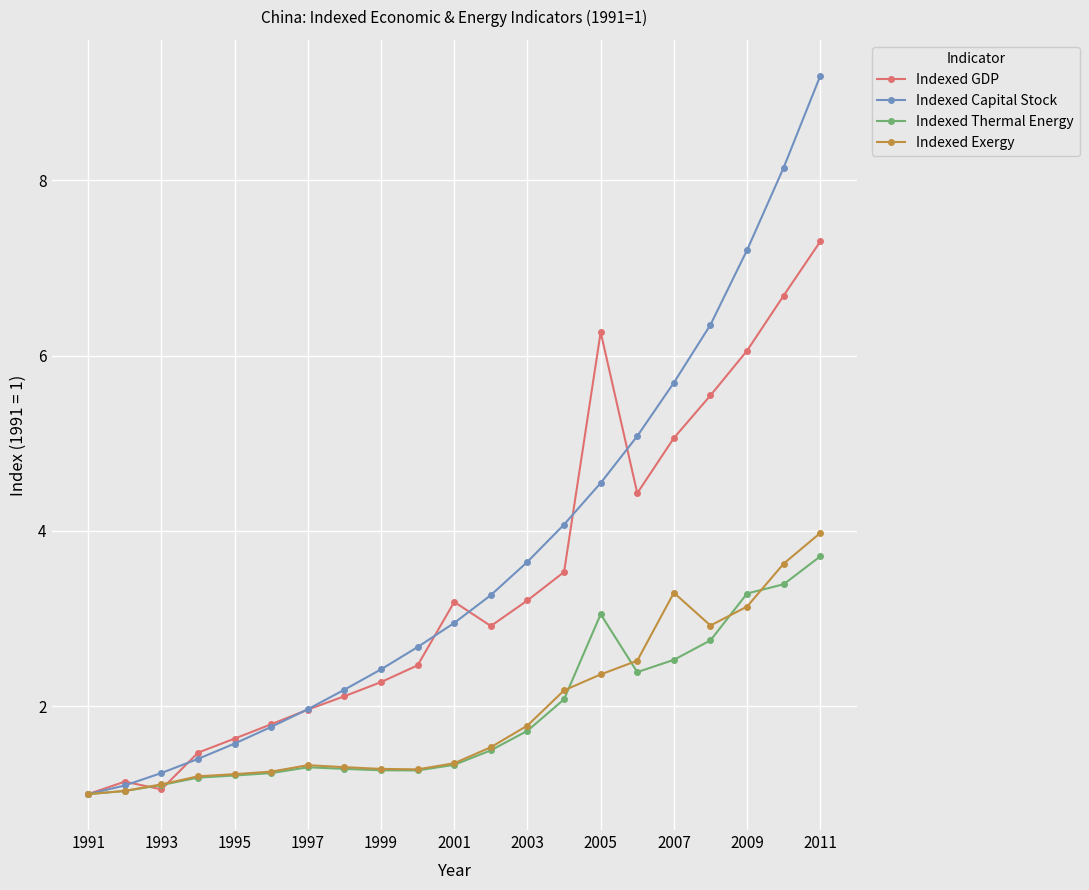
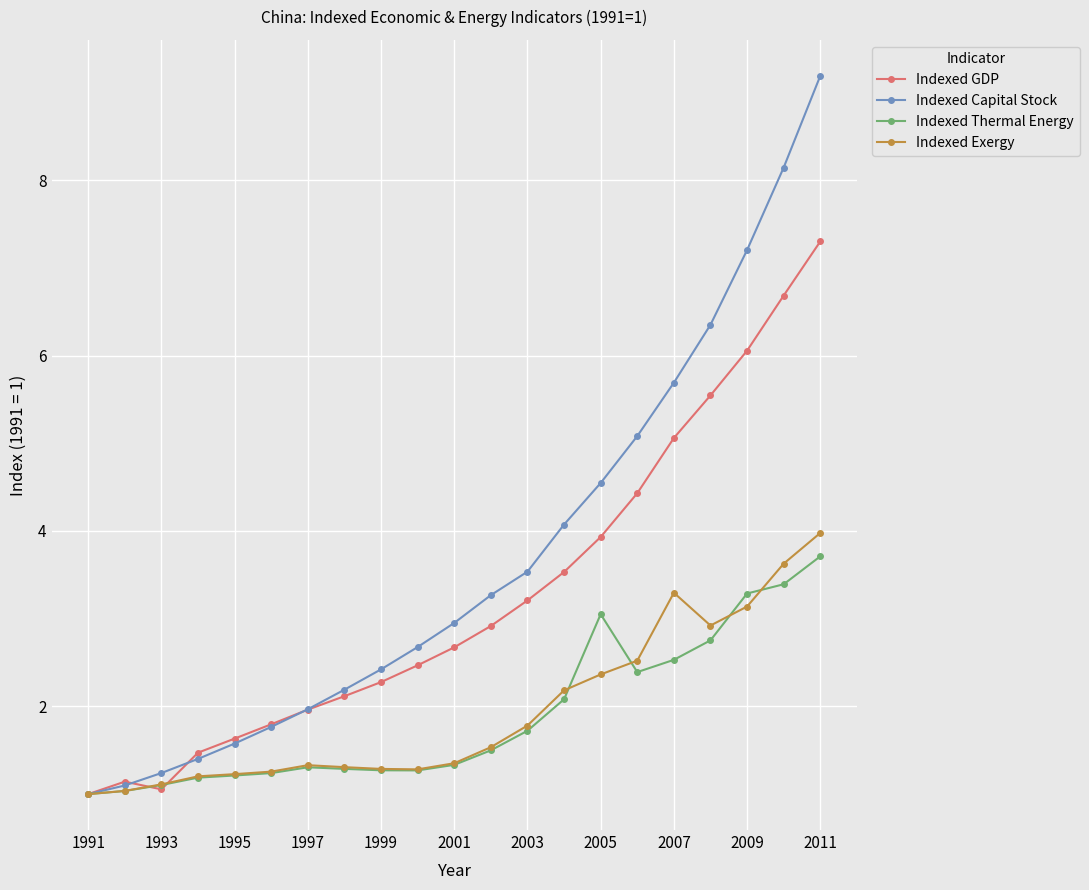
Indexed GDP, 2001: 3.2 -> 2.7
Indexed Capital Stock, 2003: 3.6 -> 3.5
Indexed GDP, 2005: 6.3 -> 3.9
